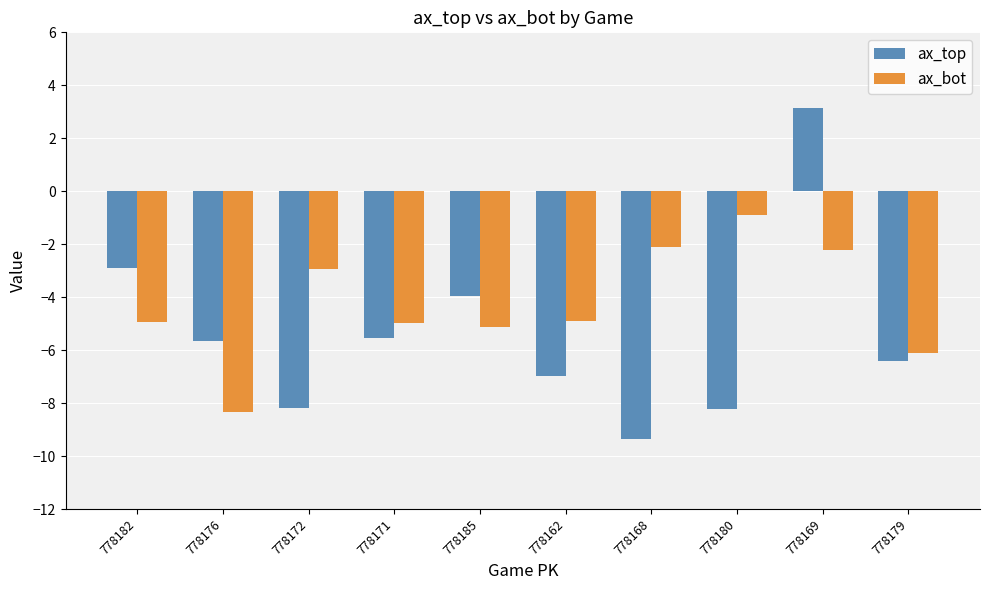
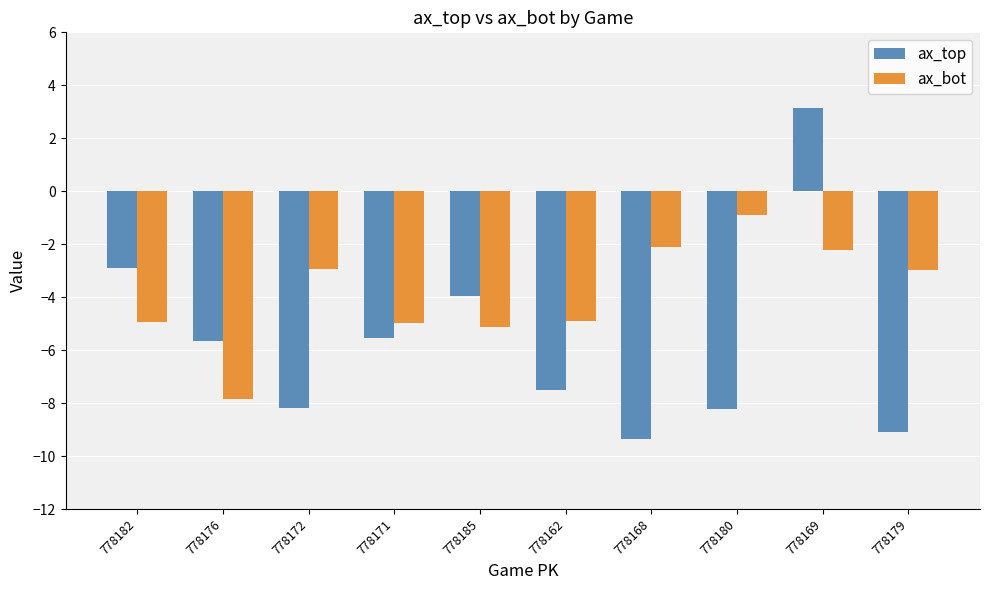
ax_bot, 778176: -8.3 -> -7.8
ax_top, 778162: -7.0 -> -7.5
ax_top, 778179: -6.4 -> -9.1
ax_bot, 778179: -6.1 -> -3.0
